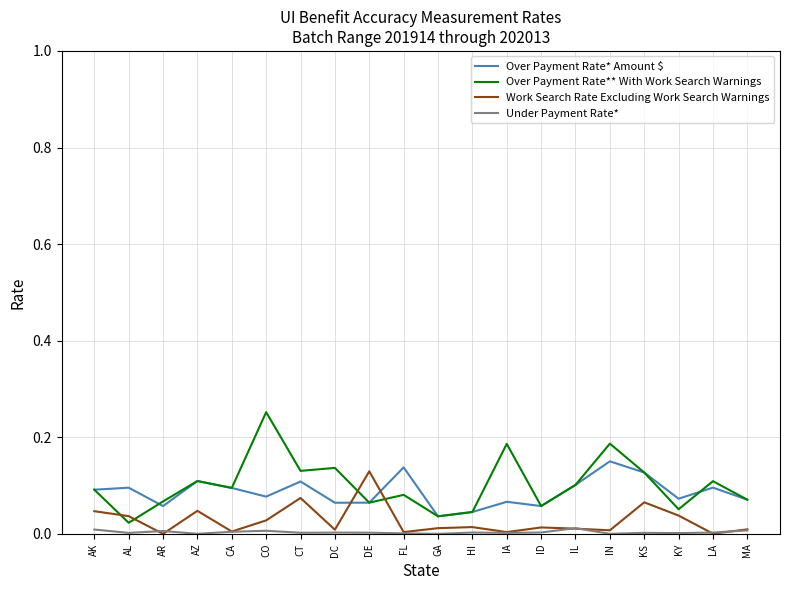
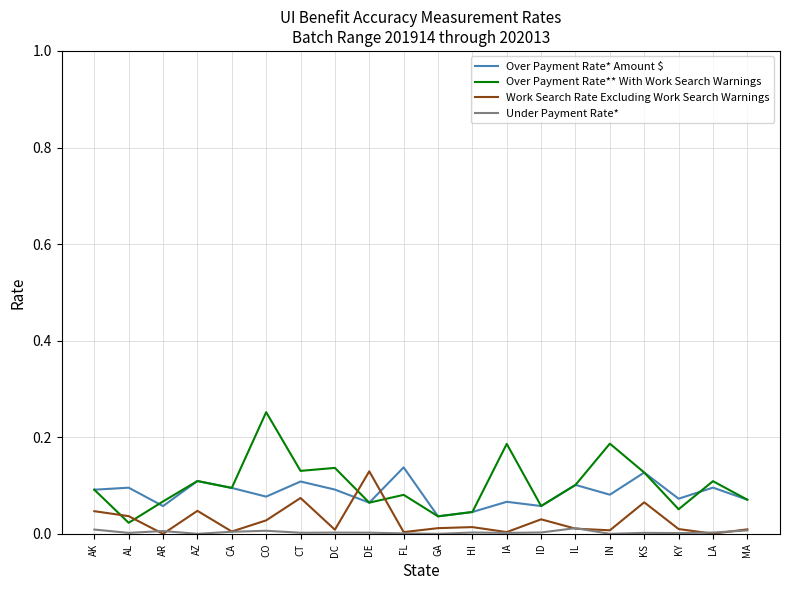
Over Payment Rate* Amount $, DC: 0.06 -> 0.09
Work Search Rate Excluding Work Search Warnings, ID: 0.01 -> 0.03
Over Payment Rate* Amount $, IN: 0.15 -> 0.08
Work Search Rate Excluding Work Search Warnings, KY: 0.04 -> 0.01
